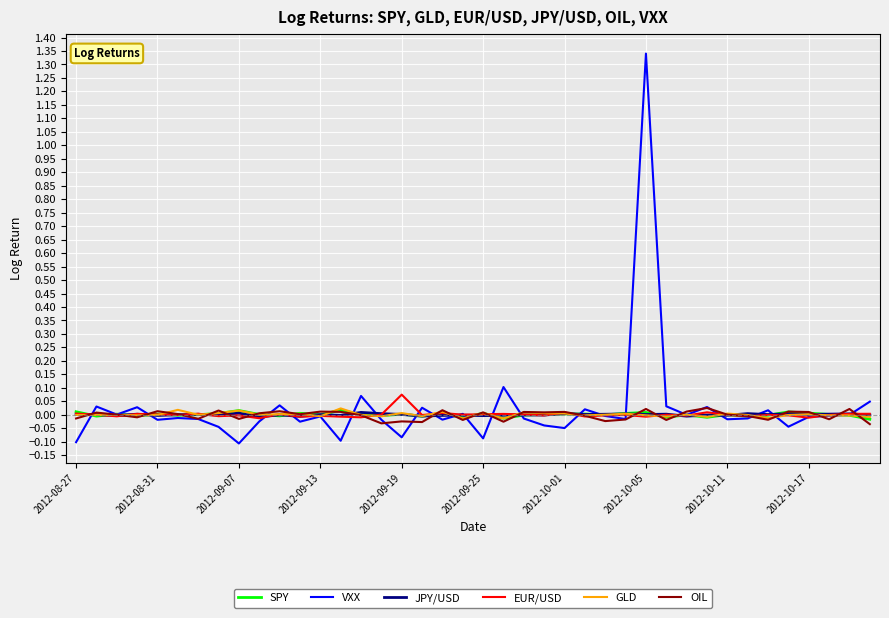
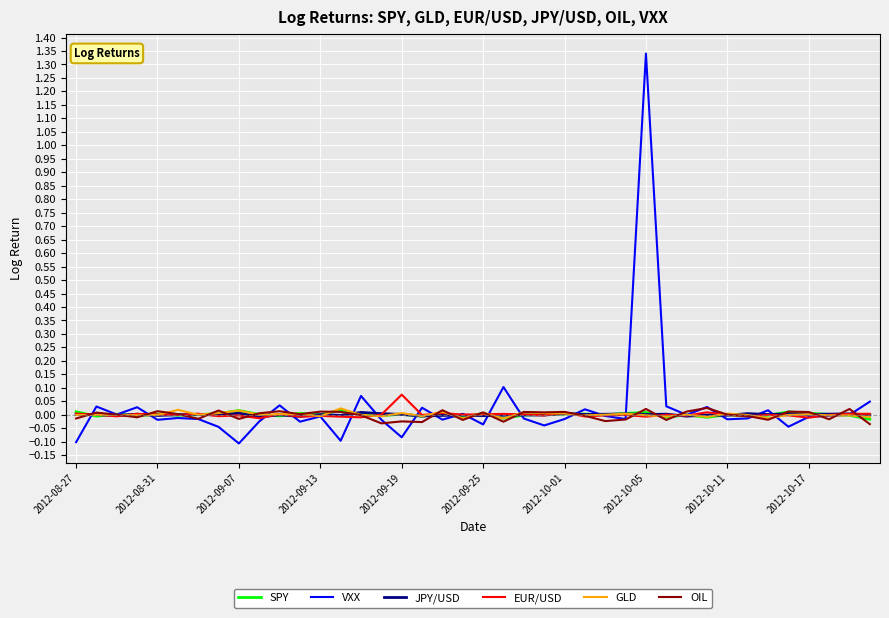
VXX, 2012-09-25: -0.09 -> -0.04
VXX, 2012-10-01: -0.05 -> -0.02
